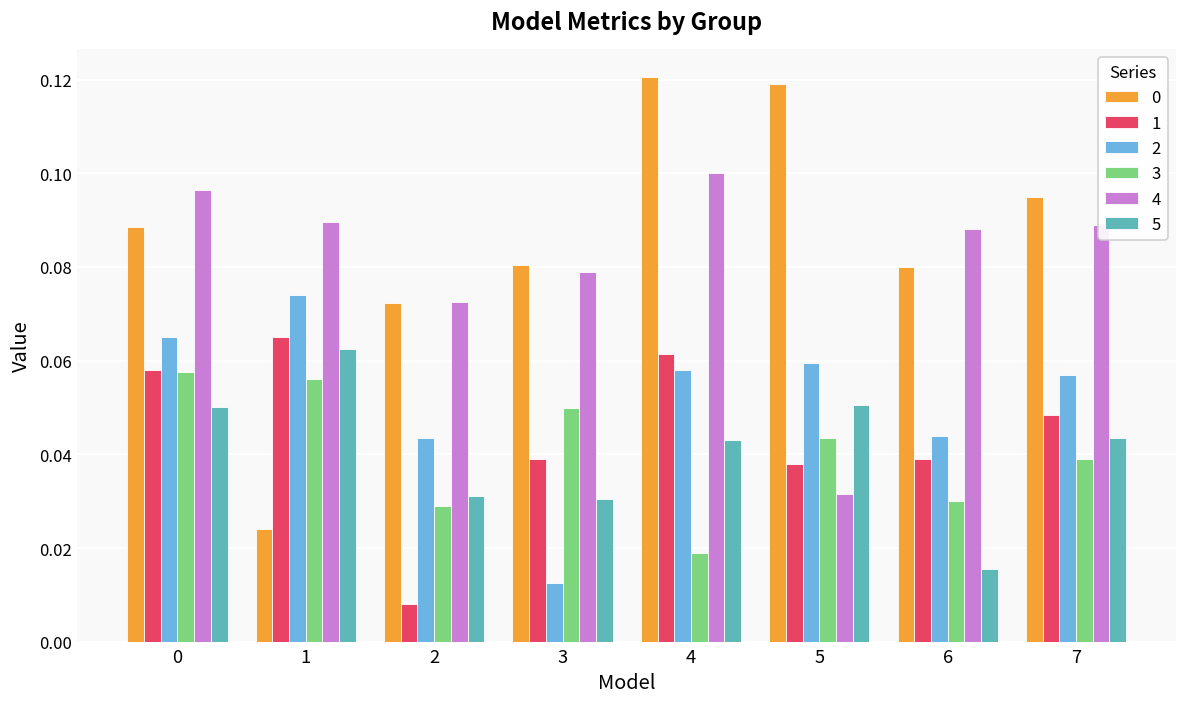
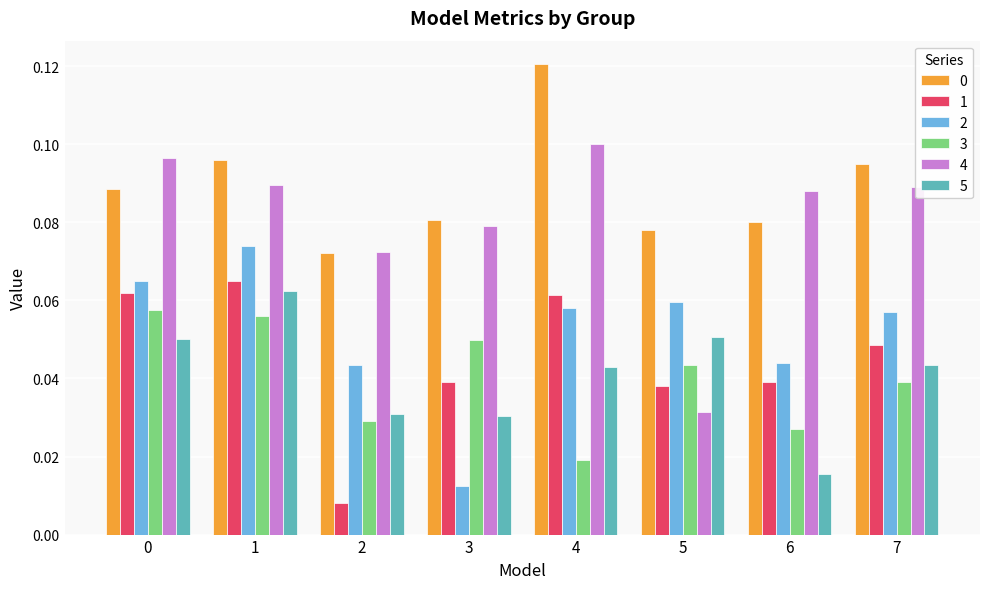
1, 0: 0.058 -> 0.062
0, 1: 0.024 -> 0.096
0, 5: 0.119 -> 0.078
3, 6: 0.030 -> 0.027
